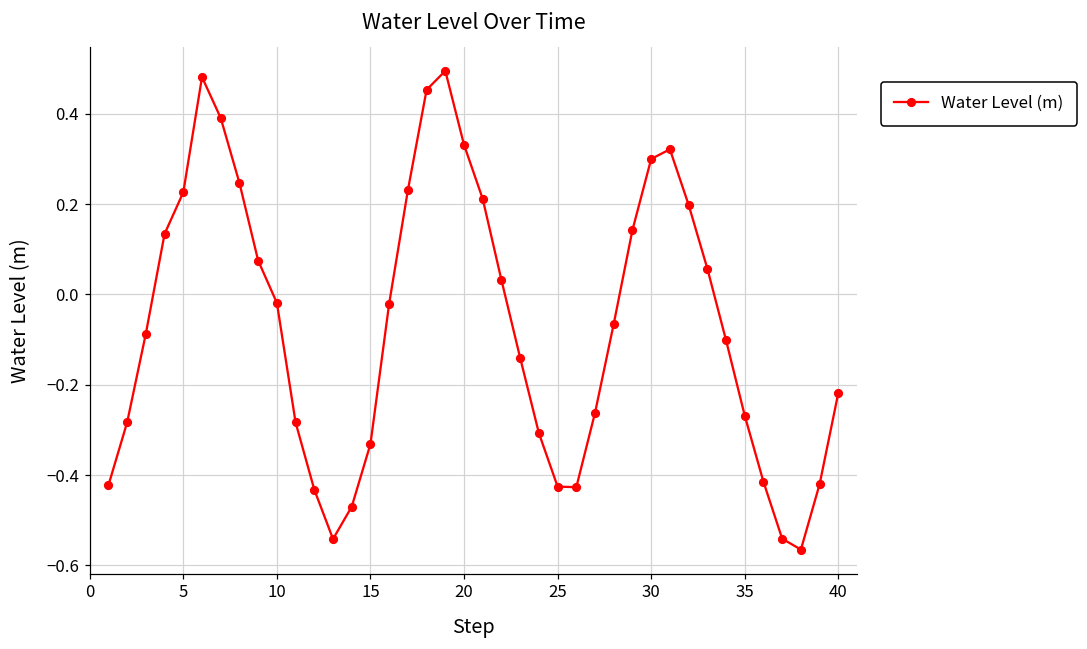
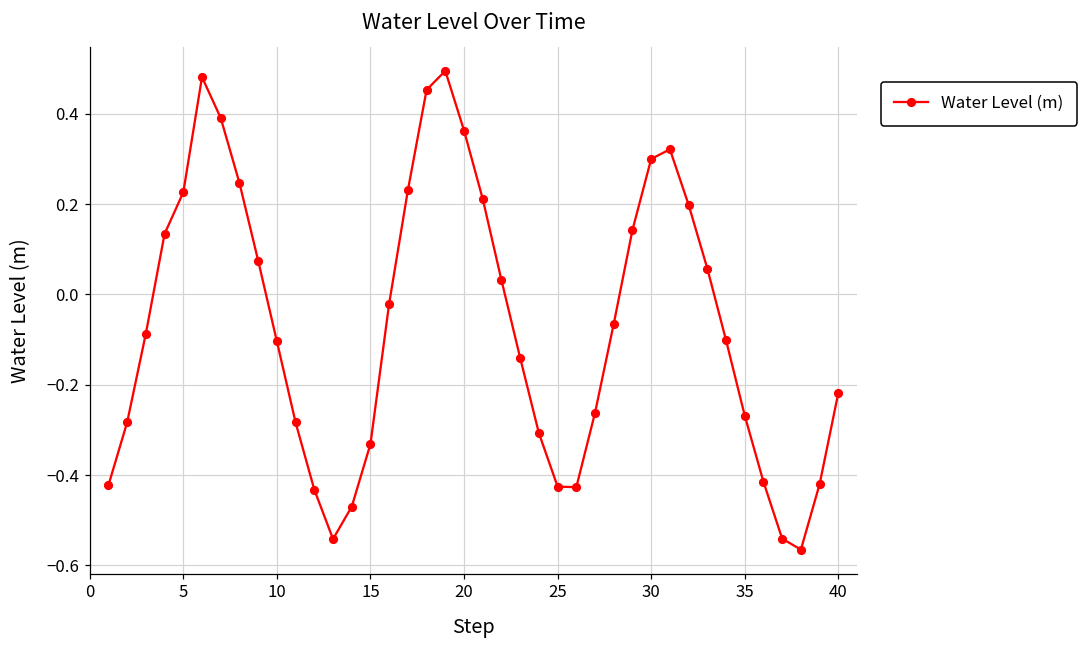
10: -0.02 -> -0.10
20: 0.33 -> 0.36
